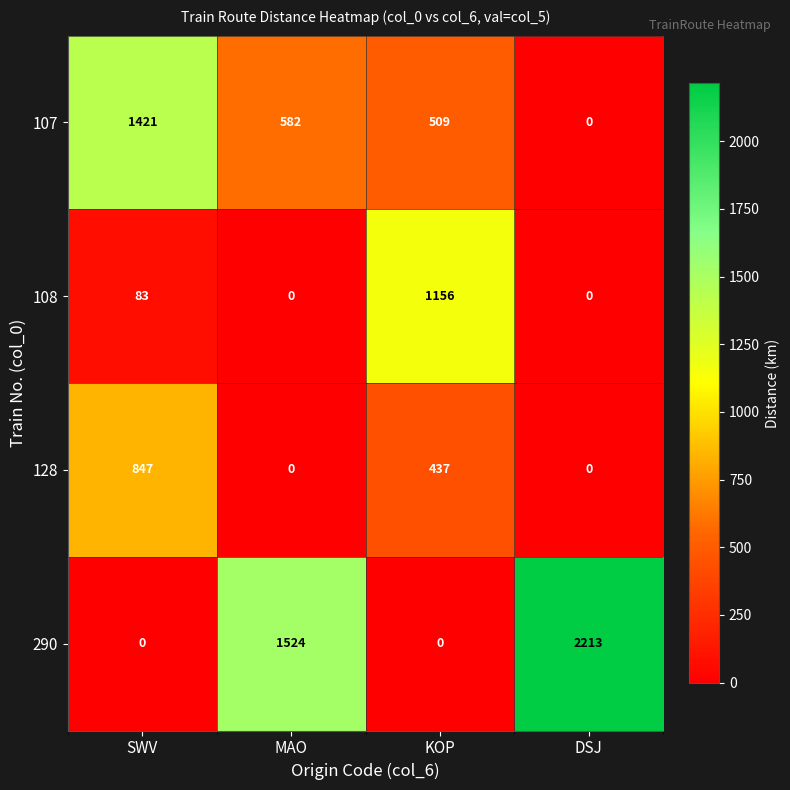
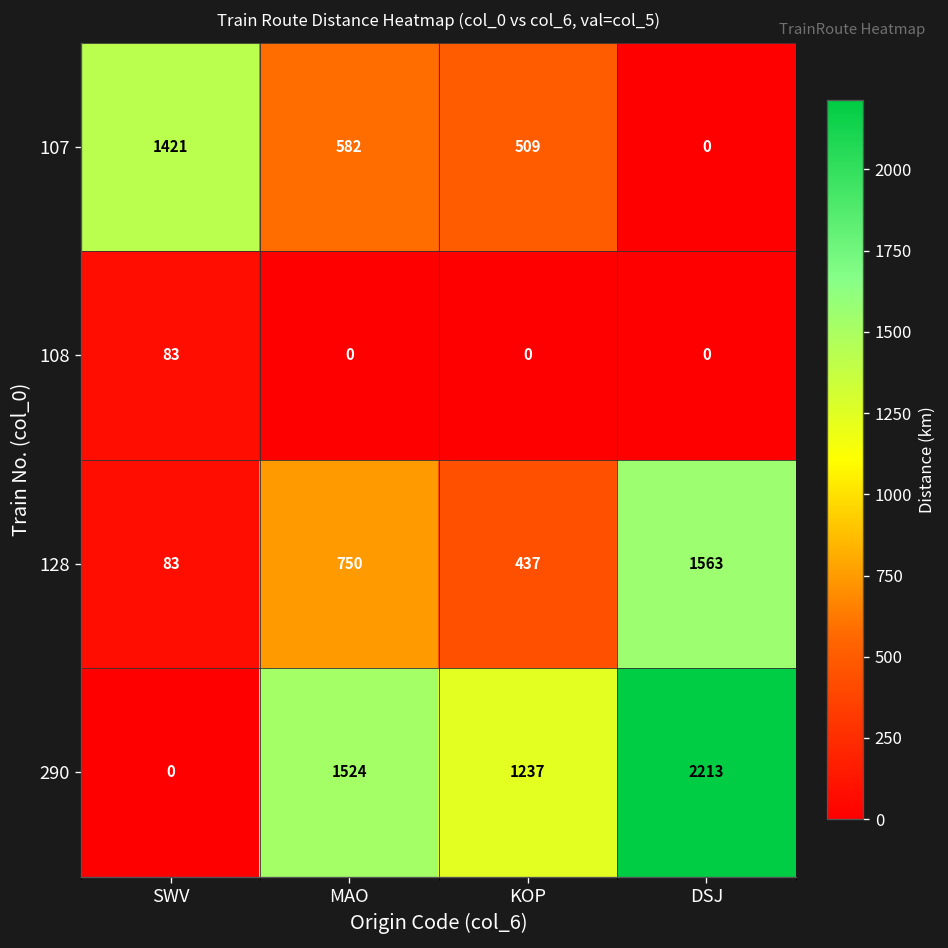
108, KOP: 1156 -> 0
128, SWV: 847 -> 83
128, MAO: 0 -> 750
128, DSJ: 0 -> 1563
290, KOP: 0 -> 1237
